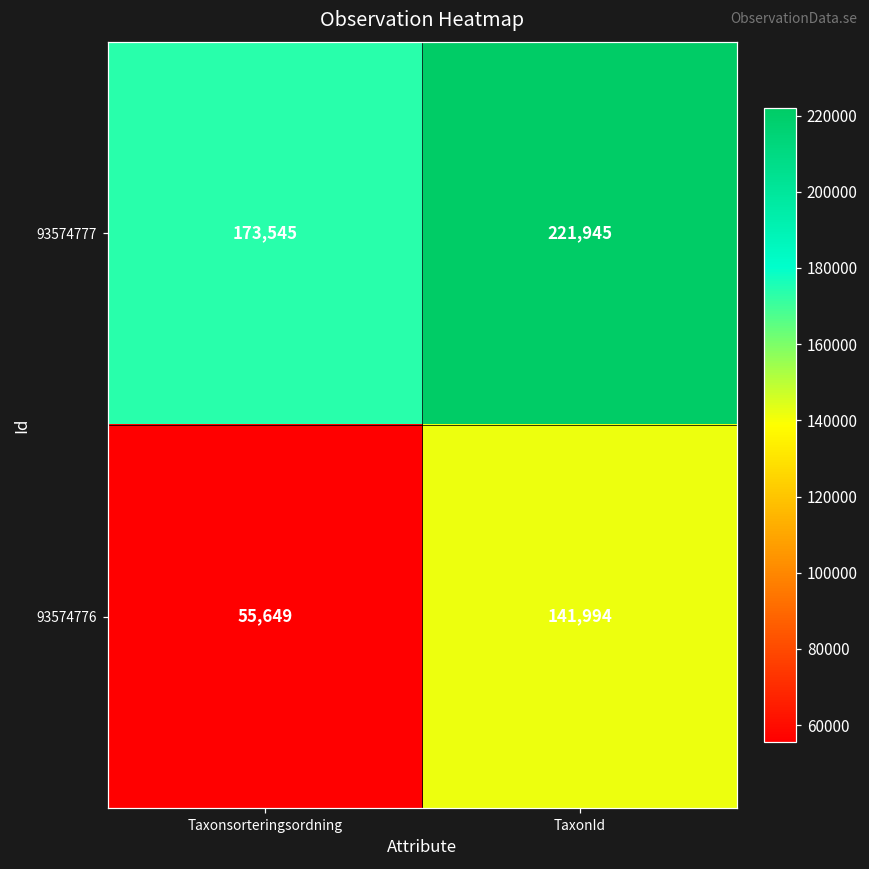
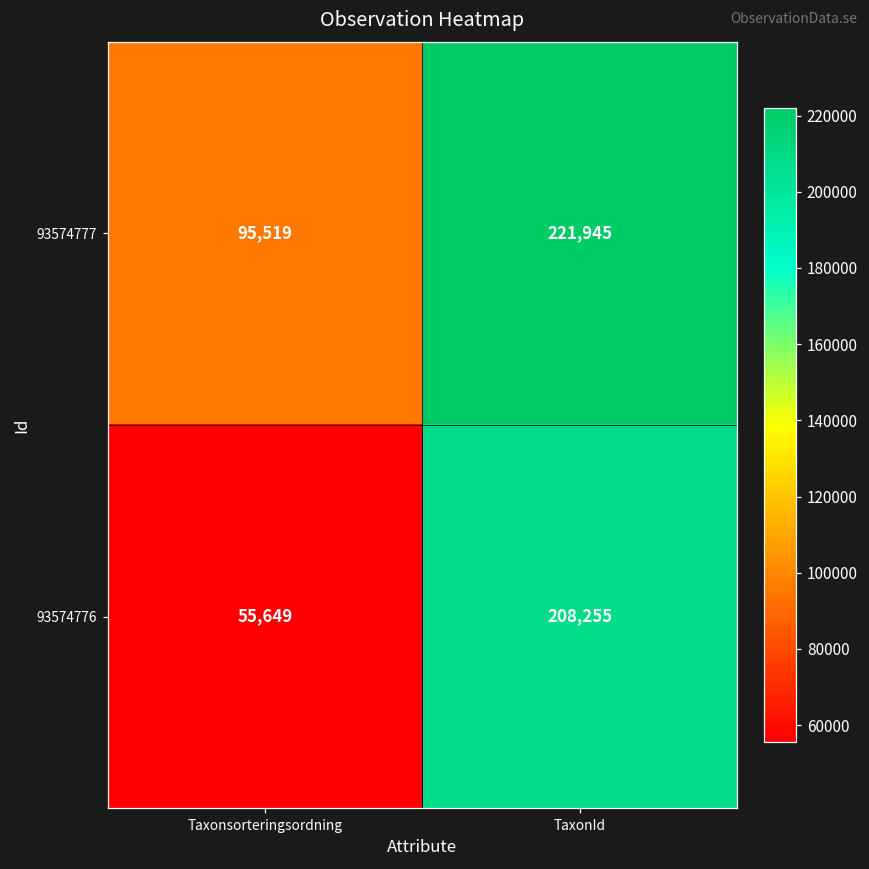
93574777, Taxonsorteringsordning: 173,545 -> 95,519
93574776, TaxonId: 141,994 -> 208,255
